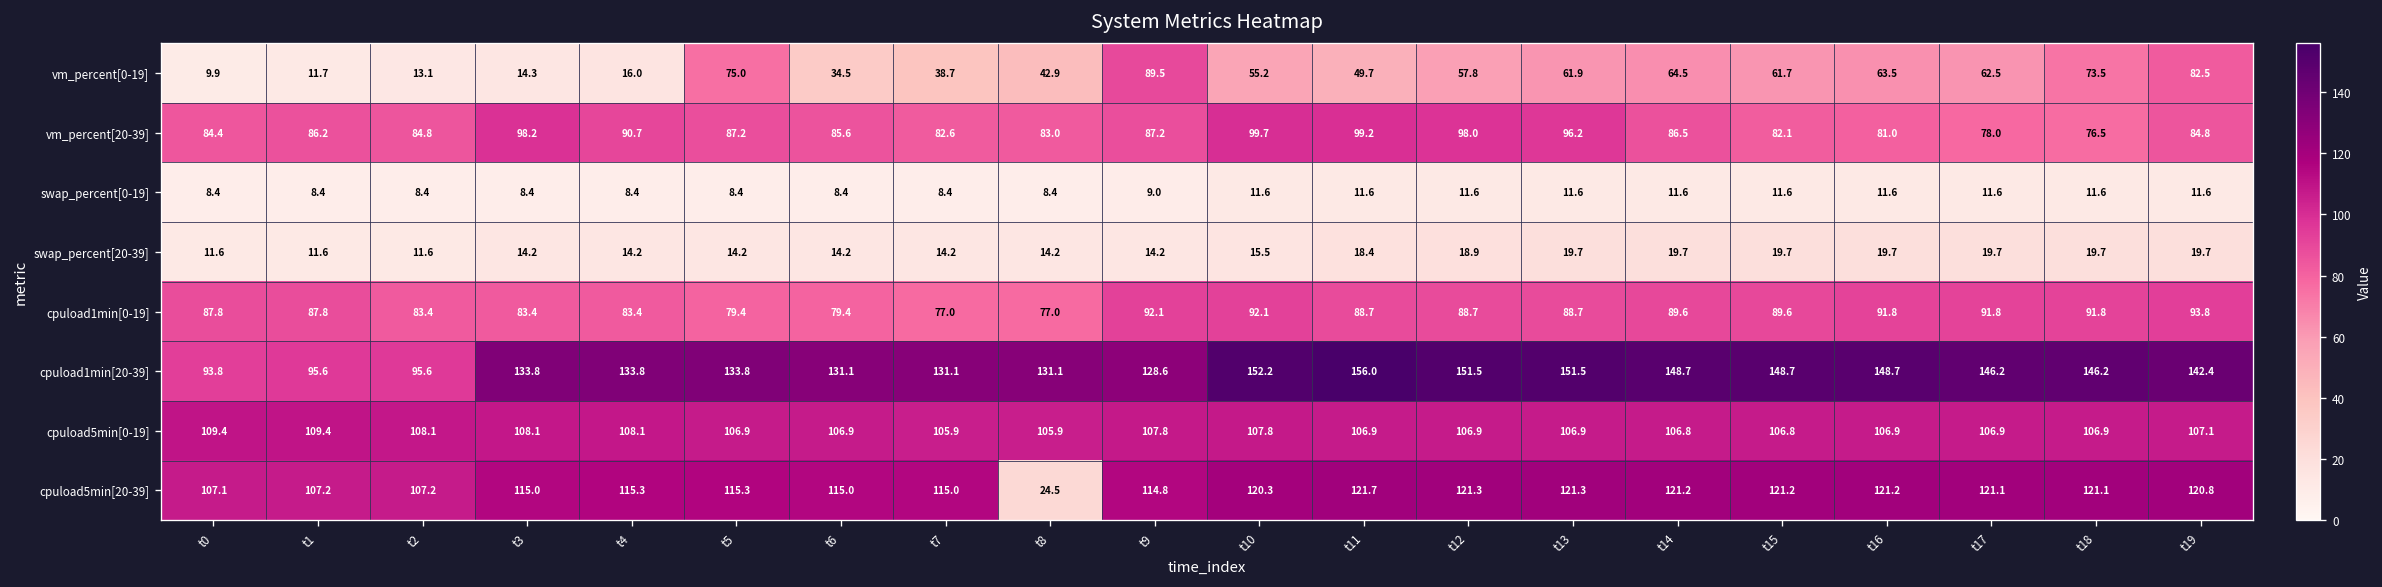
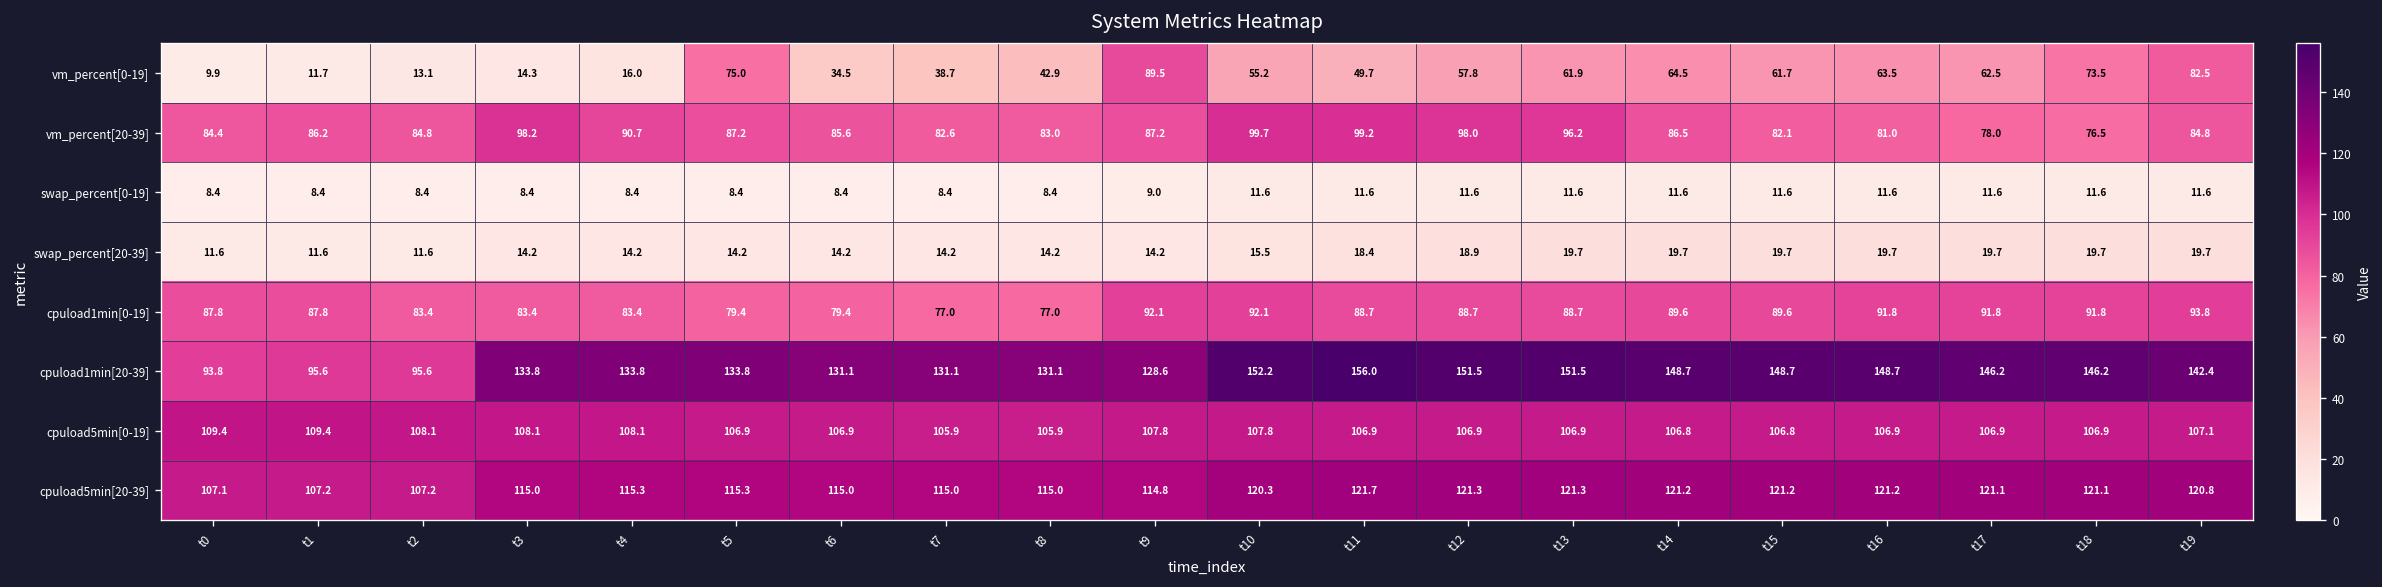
cpuload5min[20-39], t8: 24.5 -> 115.0
